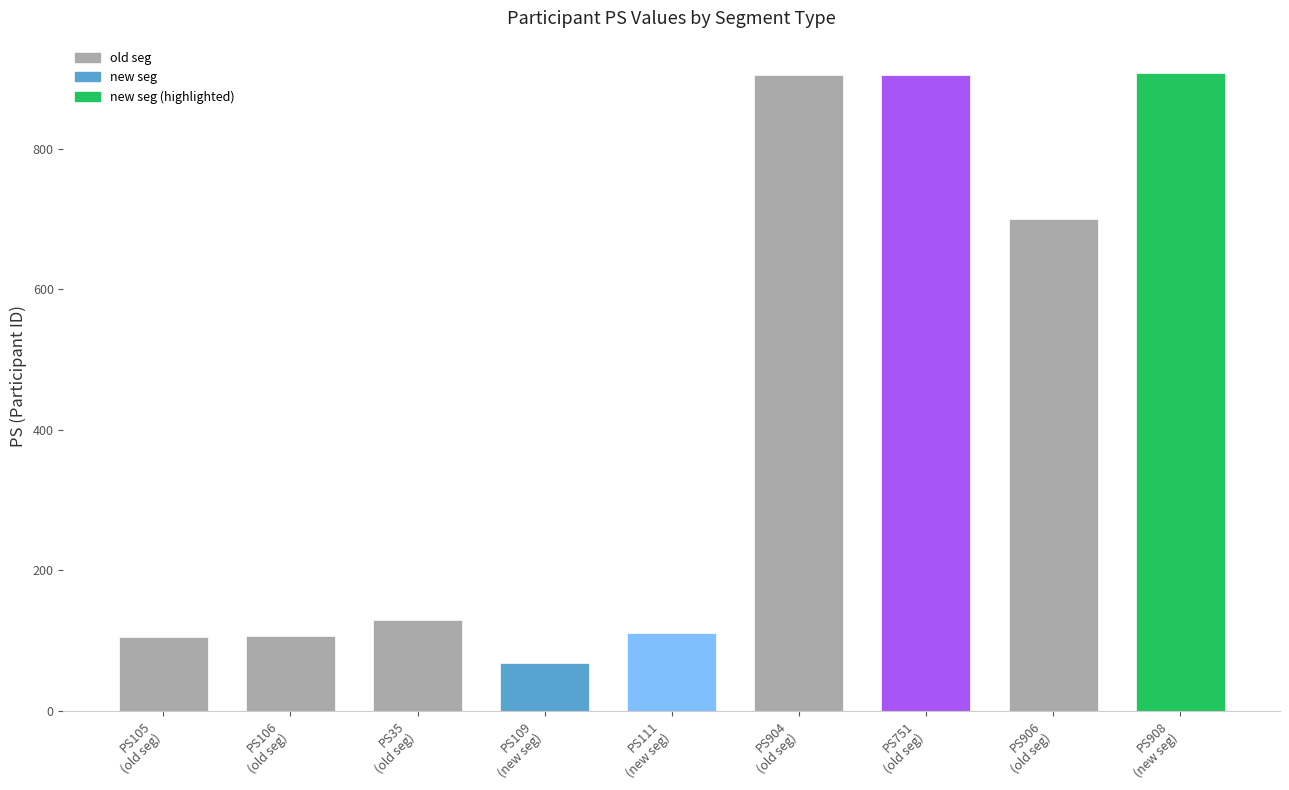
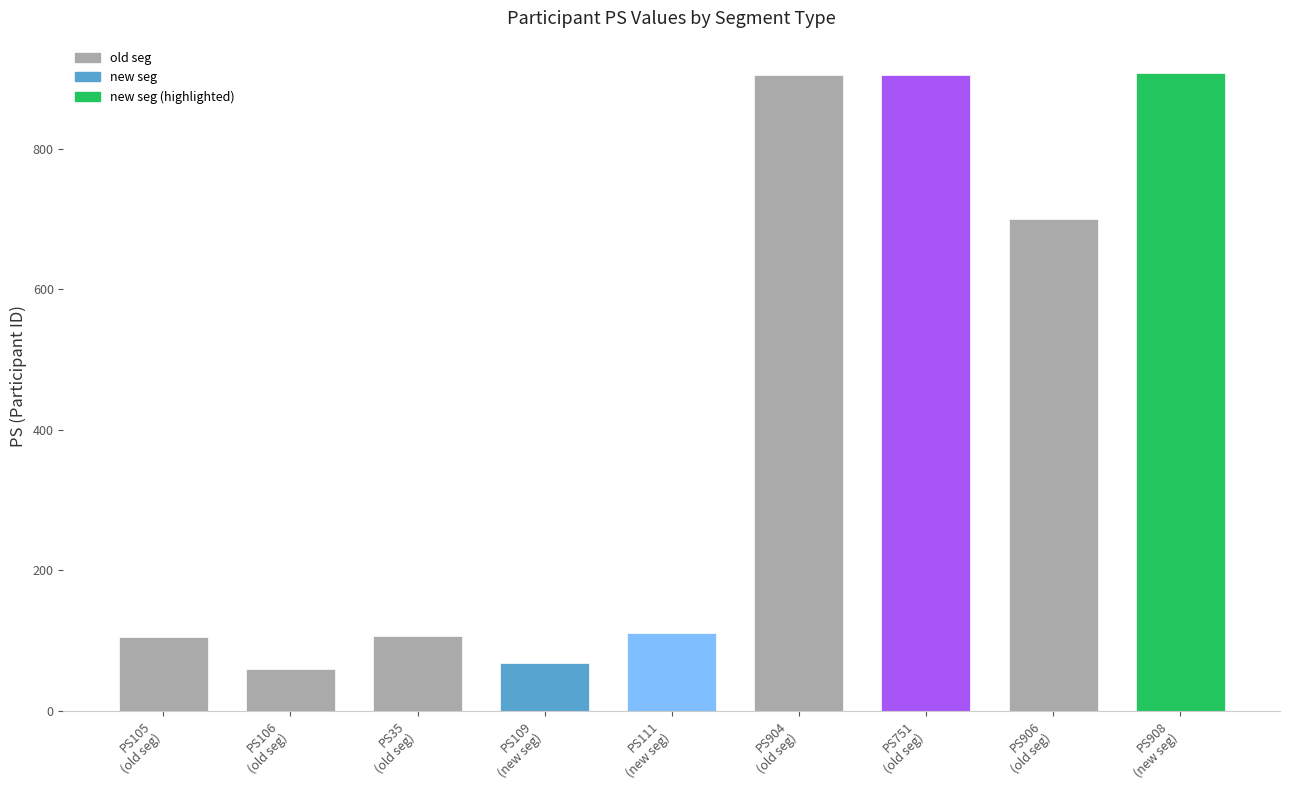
PS106 (old seg): 110 -> 60
PS35 (old seg): 130 -> 110
